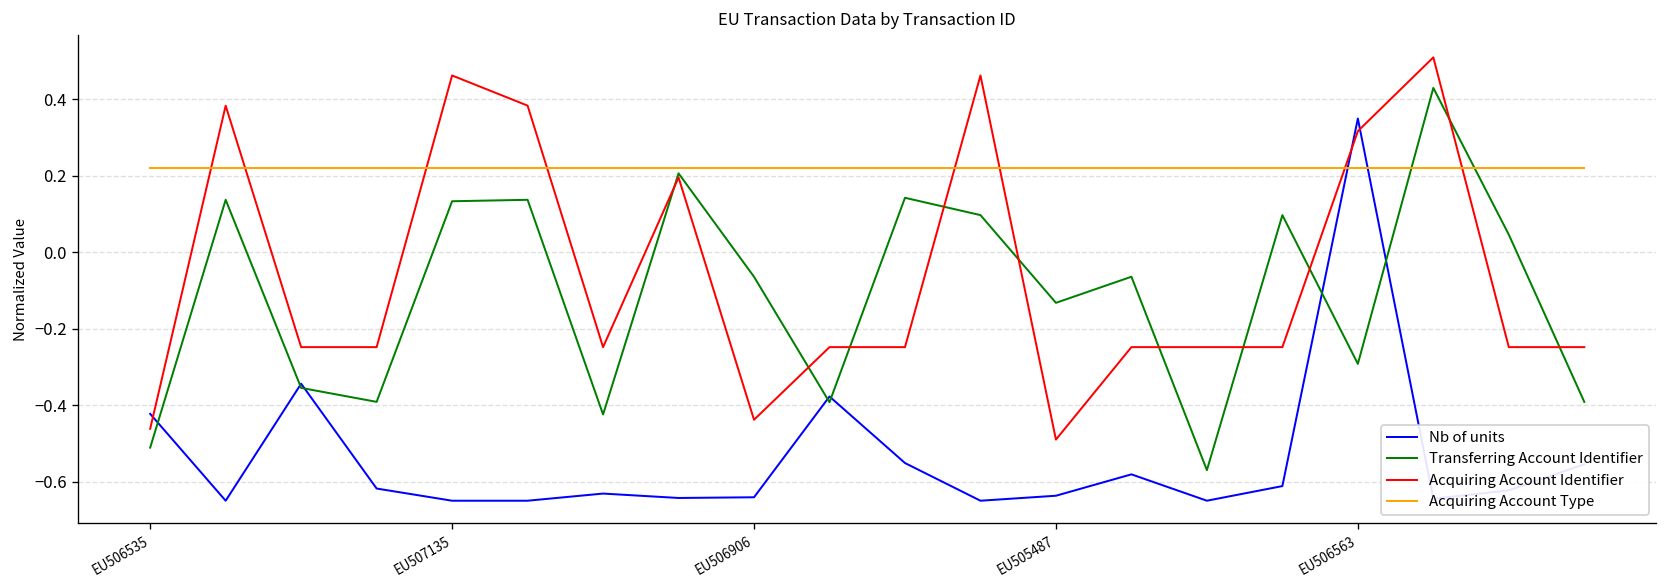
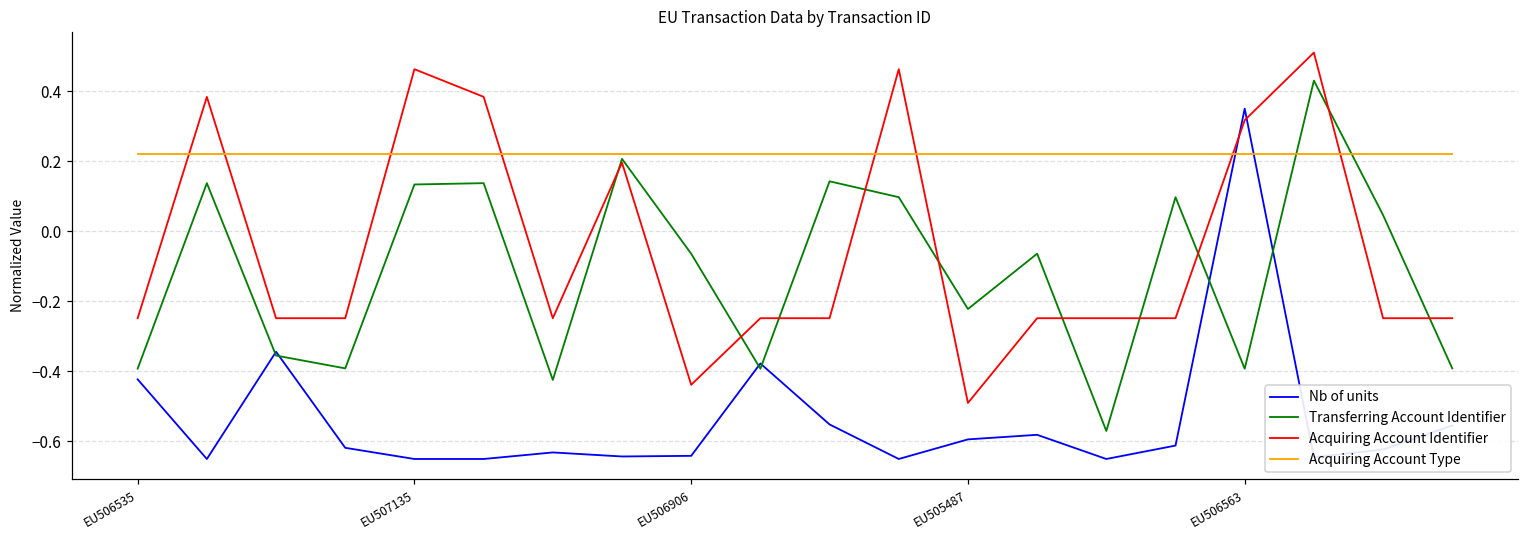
Transferring Account Identifier, EU506535: -0.51 -> -0.39
Acquiring Account Identifier, EU506535: -0.46 -> -0.25
Nb of units, EU505487: -0.64 -> -0.59
Transferring Account Identifier, EU505487: -0.13 -> -0.22
Transferring Account Identifier, EU506563: -0.29 -> -0.39
